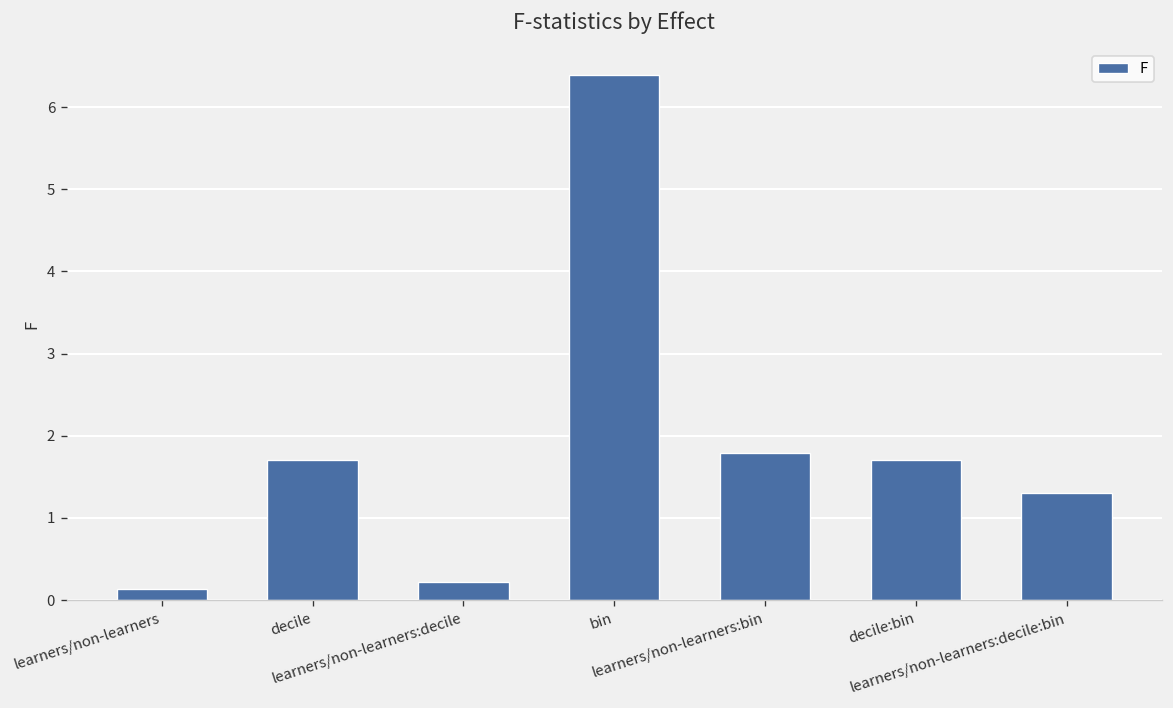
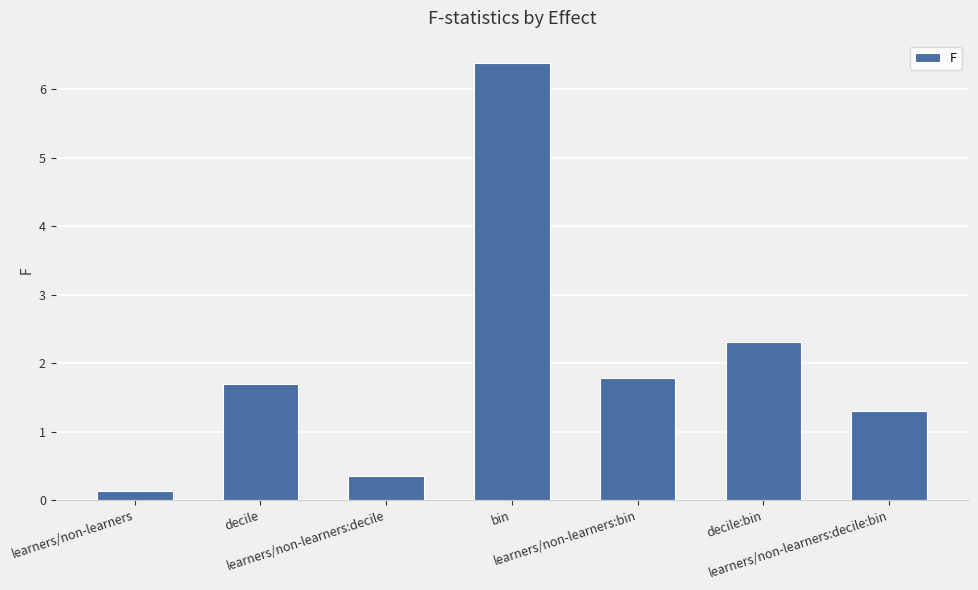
learners/non-learners:decile: 0.2 -> 0.3
decile:bin: 1.7 -> 2.3
